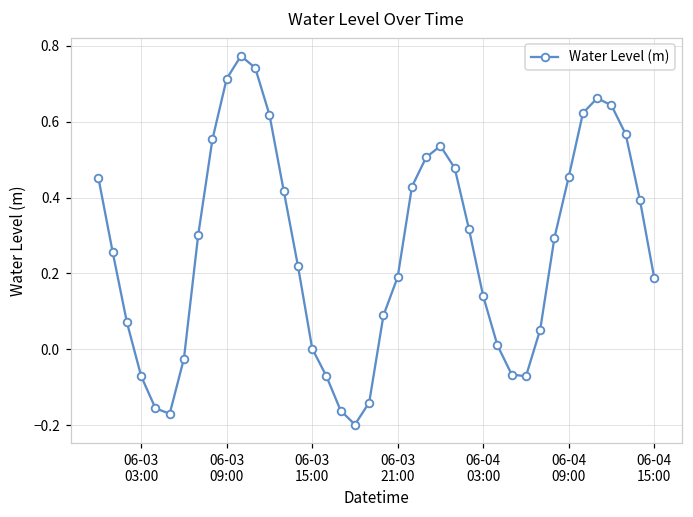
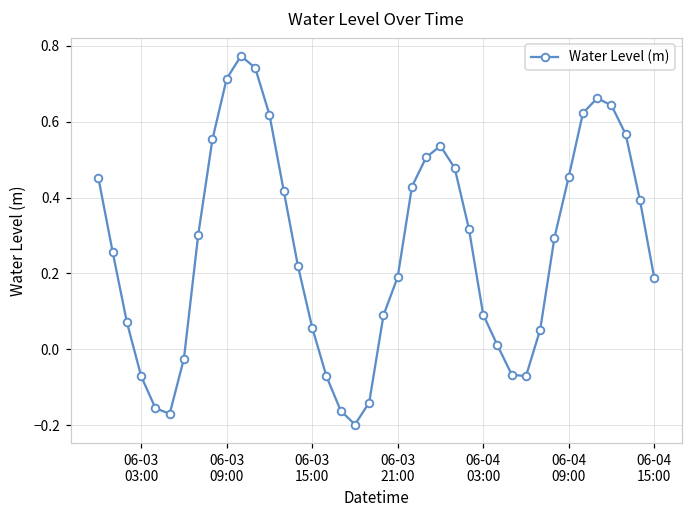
06-03 15:00: 0.00 -> 0.06
06-04 03:00: 0.14 -> 0.09
